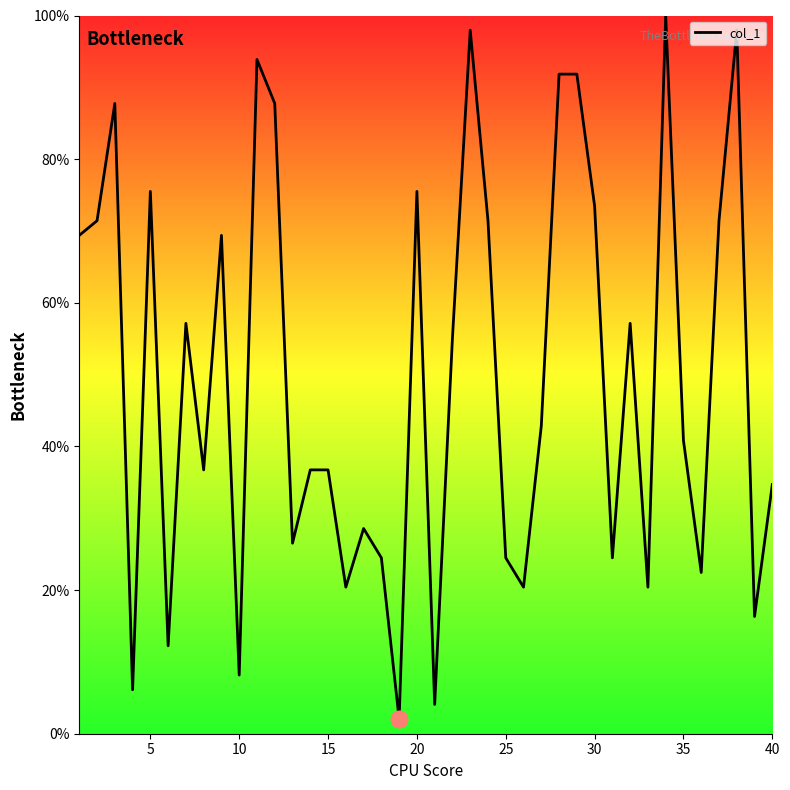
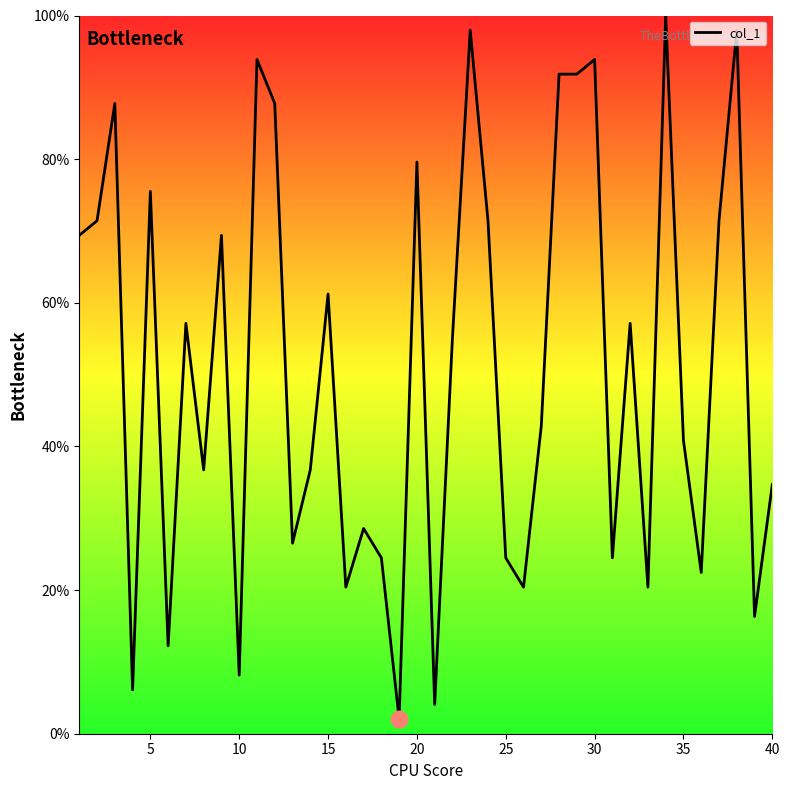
col_1, 15: 37% -> 61%
col_1, 20: 76% -> 80%
col_1, 30: 73% -> 94%
